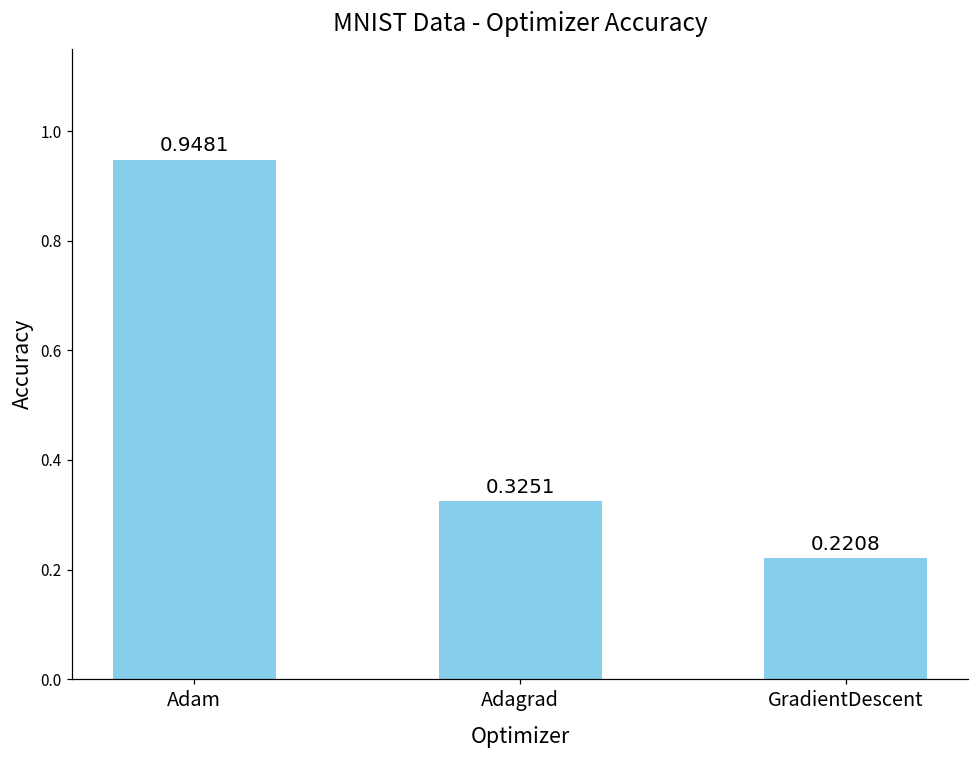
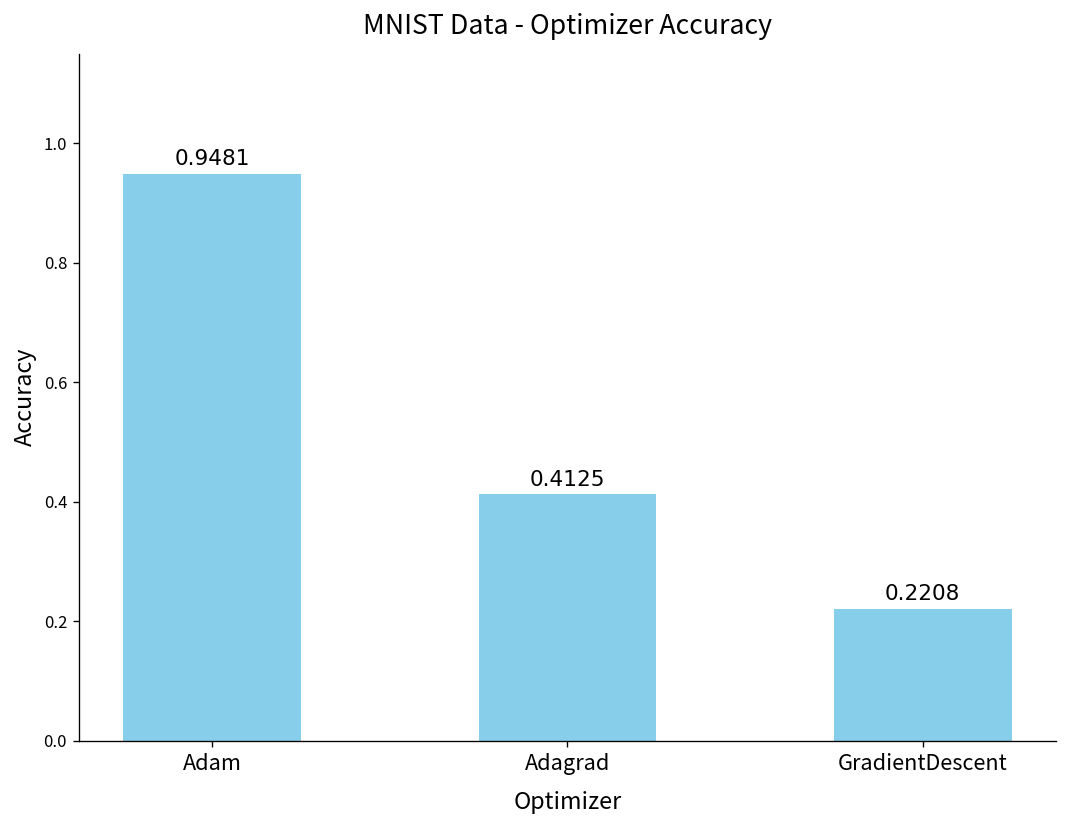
Adagrad: 0.3251 -> 0.4125
